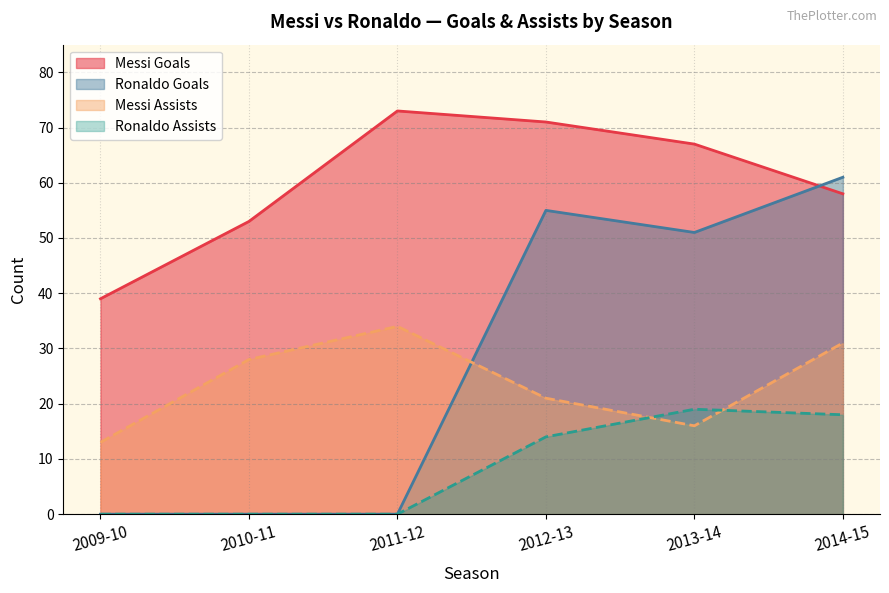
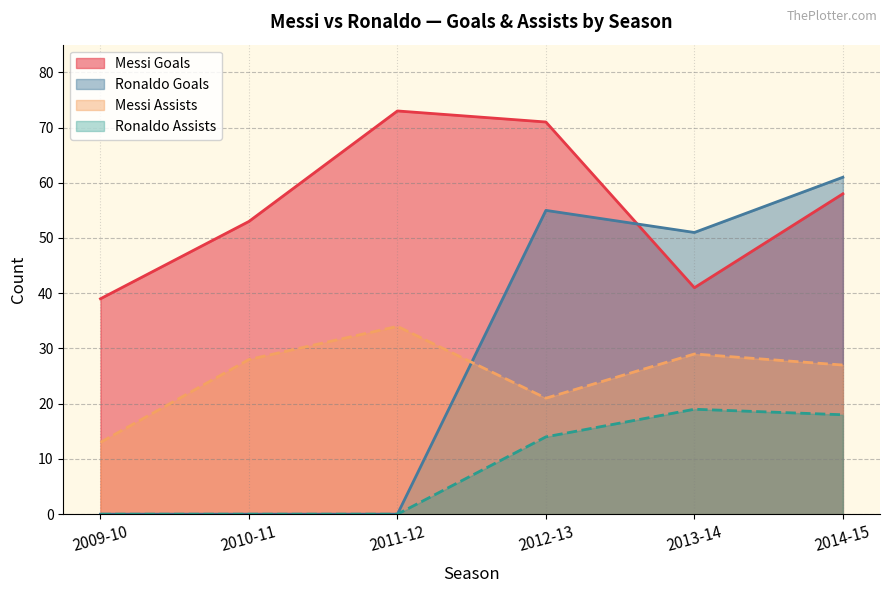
Messi Goals, 2013-14: 67 -> 41
Messi Assists, 2013-14: 16 -> 29
Messi Assists, 2014-15: 31 -> 27
